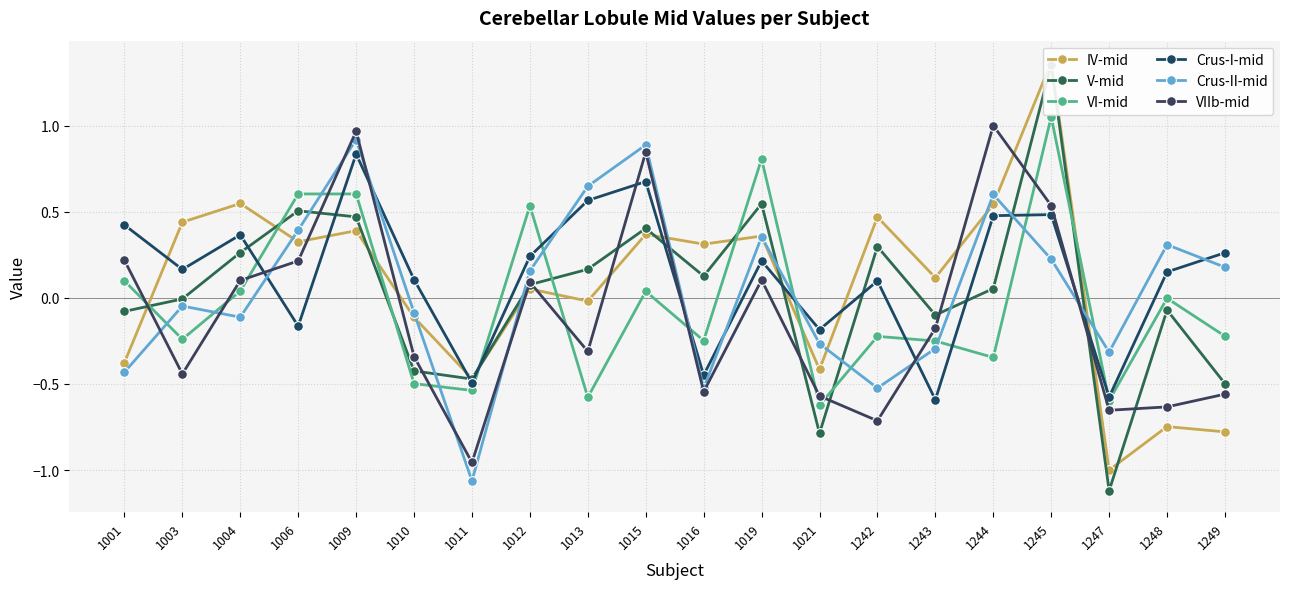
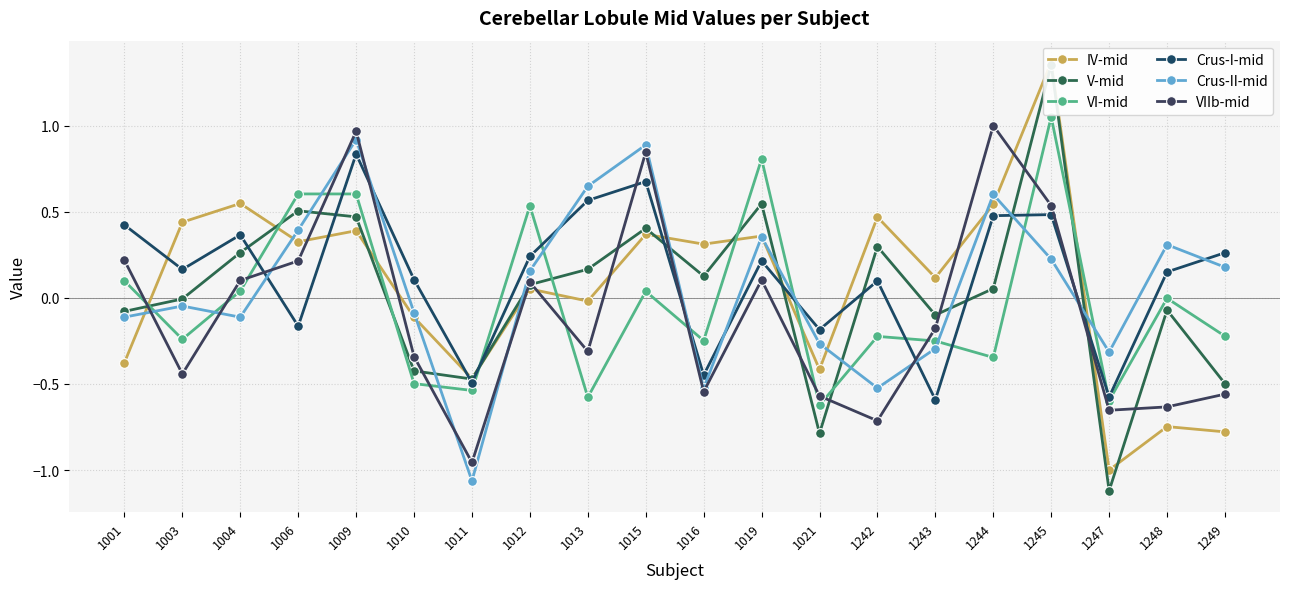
Crus-II-mid, 1001: -0.43 -> -0.11
